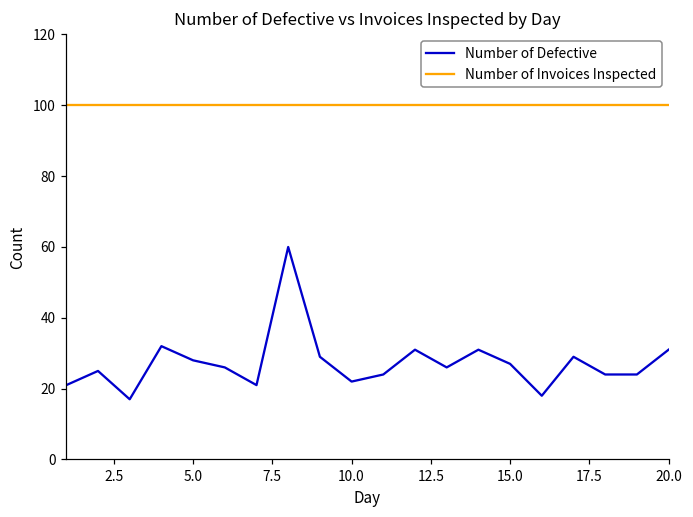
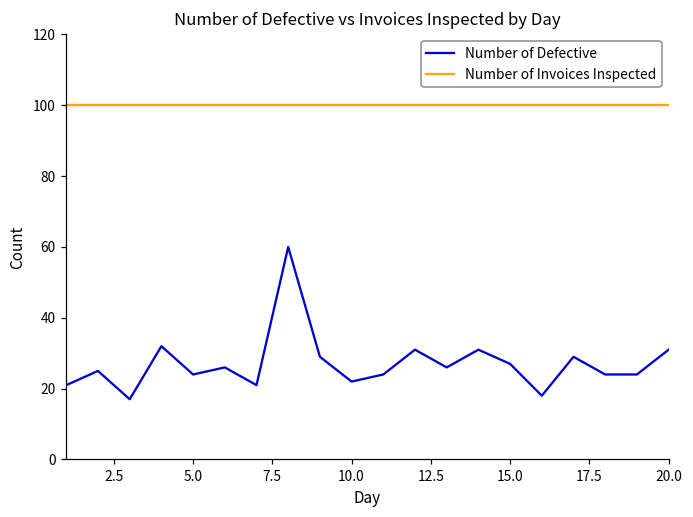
Number of Defective, 5.0: 28 -> 24
